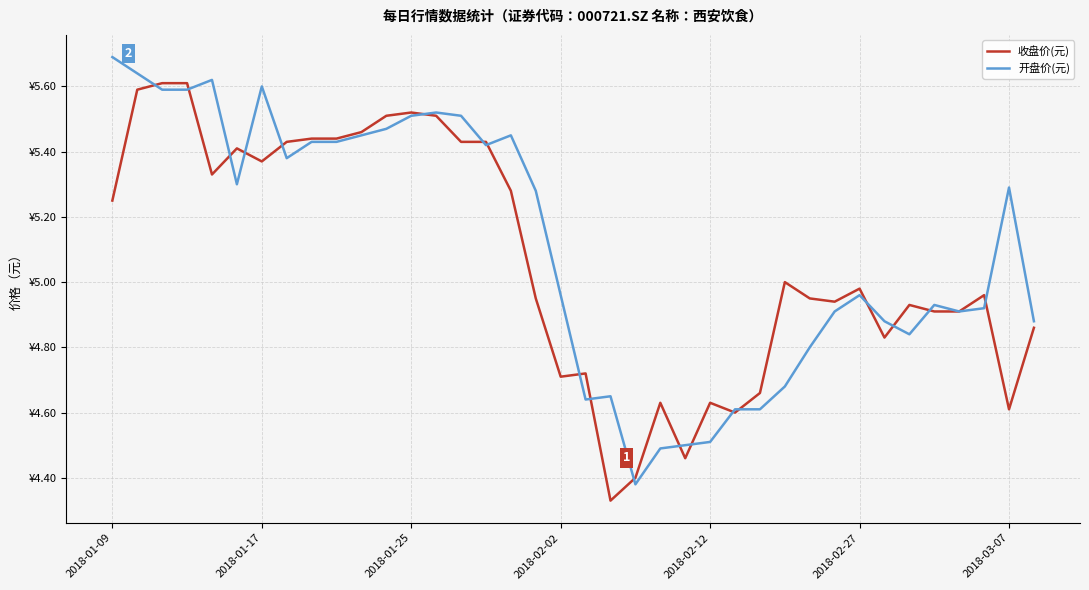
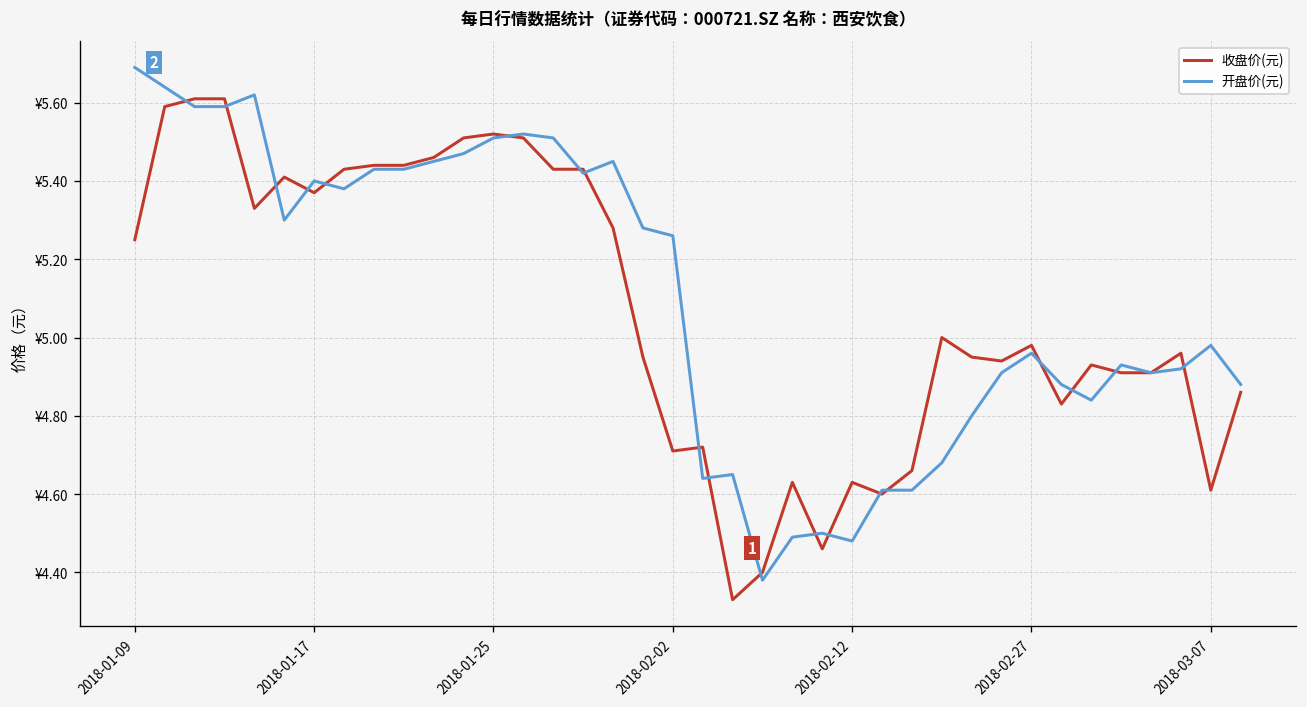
开盘价(元), 2018-01-17: ¥5.6 -> ¥5.4
开盘价(元), 2018-02-02: ¥4.96 -> ¥5.26
开盘价(元), 2018-02-12: ¥4.51 -> ¥4.48
开盘价(元), 2018-03-07: ¥5.29 -> ¥4.98
